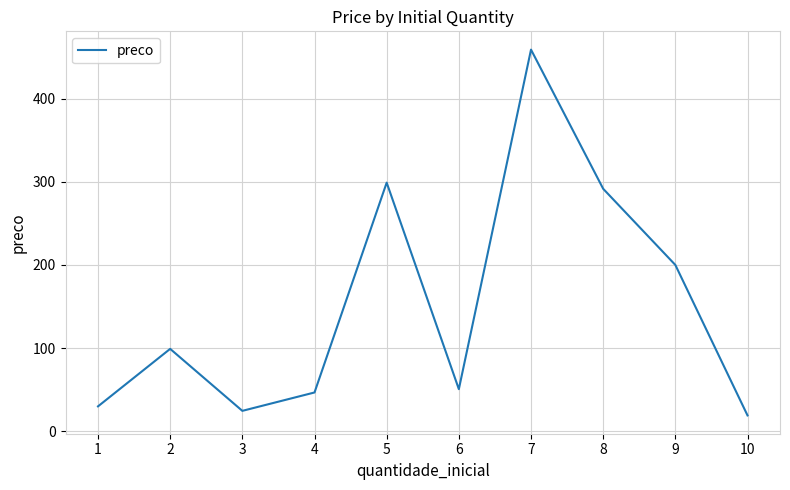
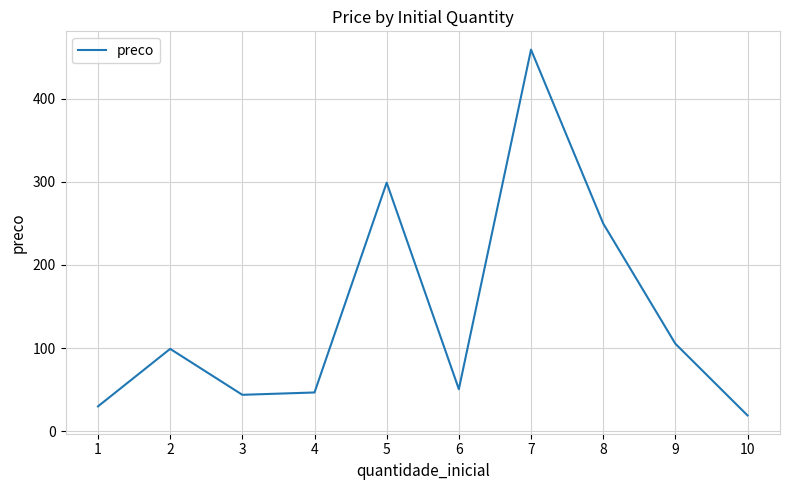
3: 20 -> 40
8: 290 -> 250
9: 200 -> 110
